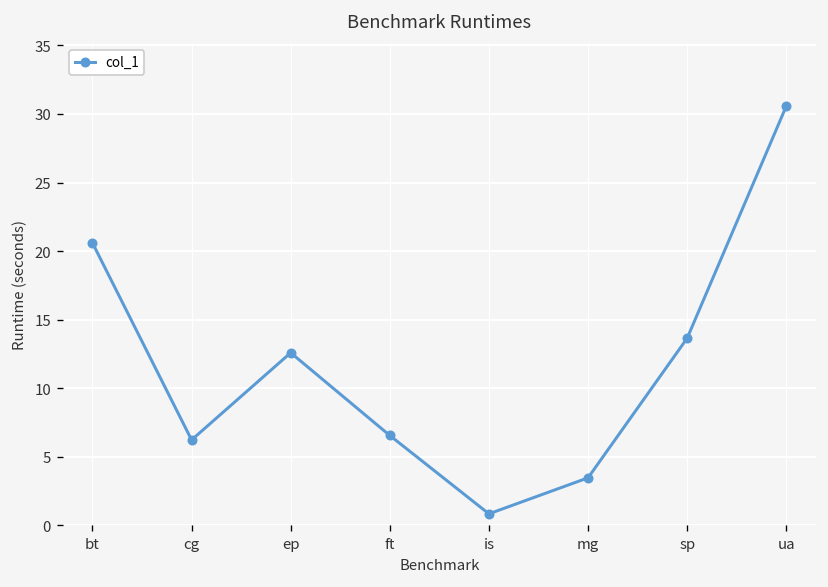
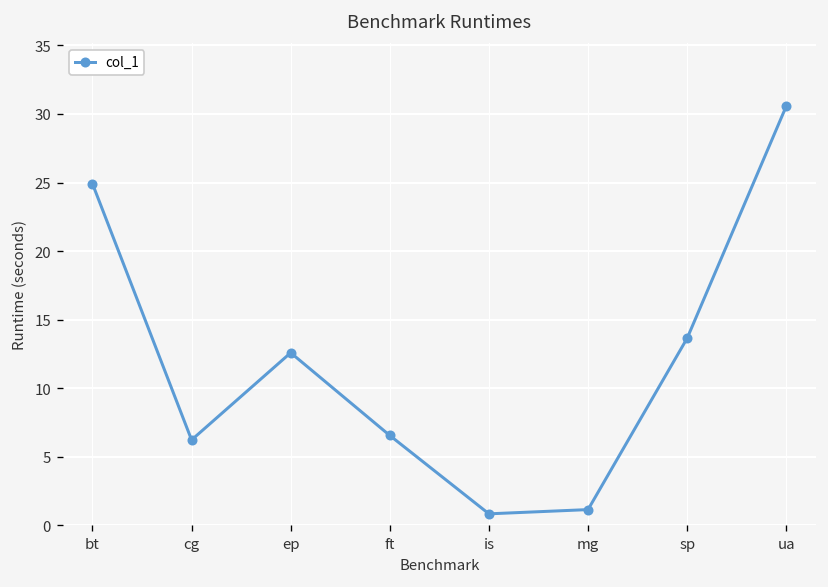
bt: 20.6 -> 24.9
mg: 3.5 -> 1.2
